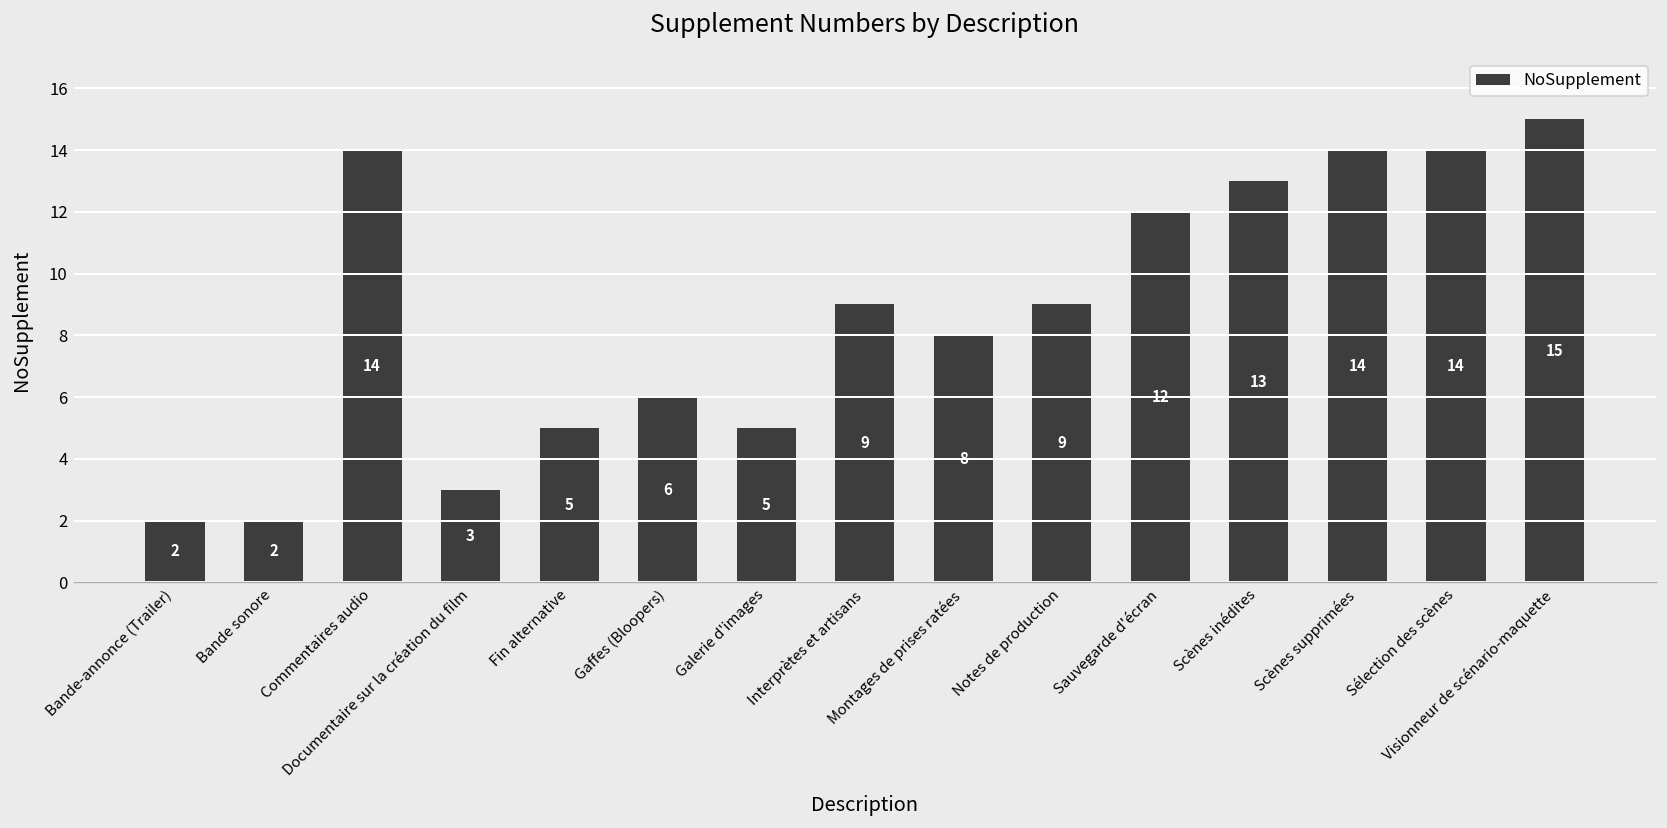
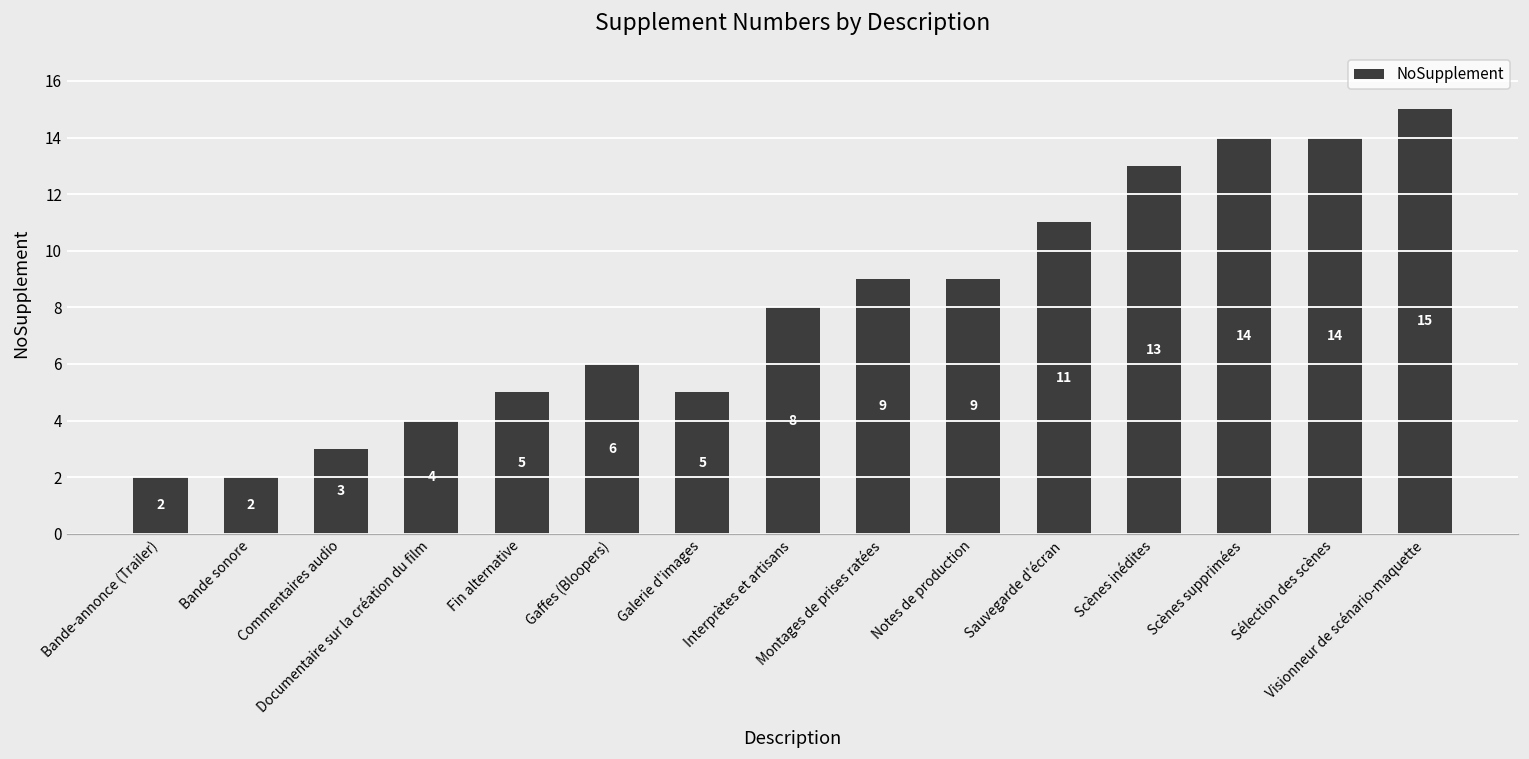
Commentaires audio: 14 -> 3
Documentaire sur la création du film: 3 -> 4
Interprètes et artisans: 9 -> 8
Montages de prises ratées: 8 -> 9
Sauvegarde d'écran: 12 -> 11
